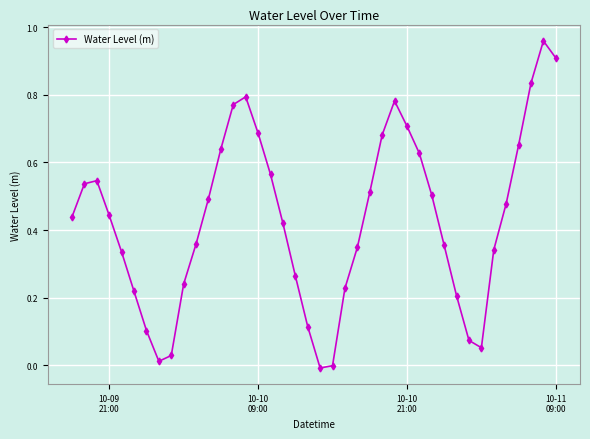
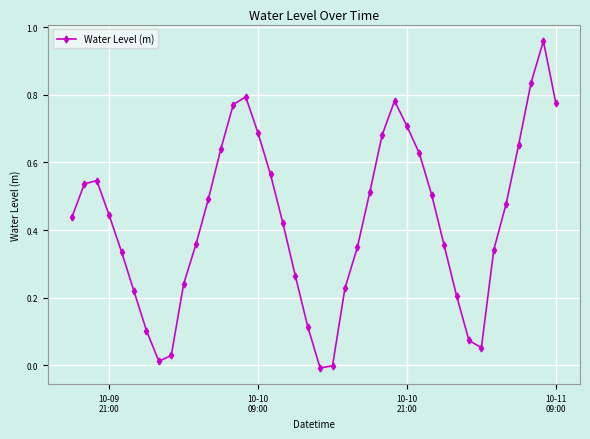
10-11 09:00: 0.91 -> 0.78
